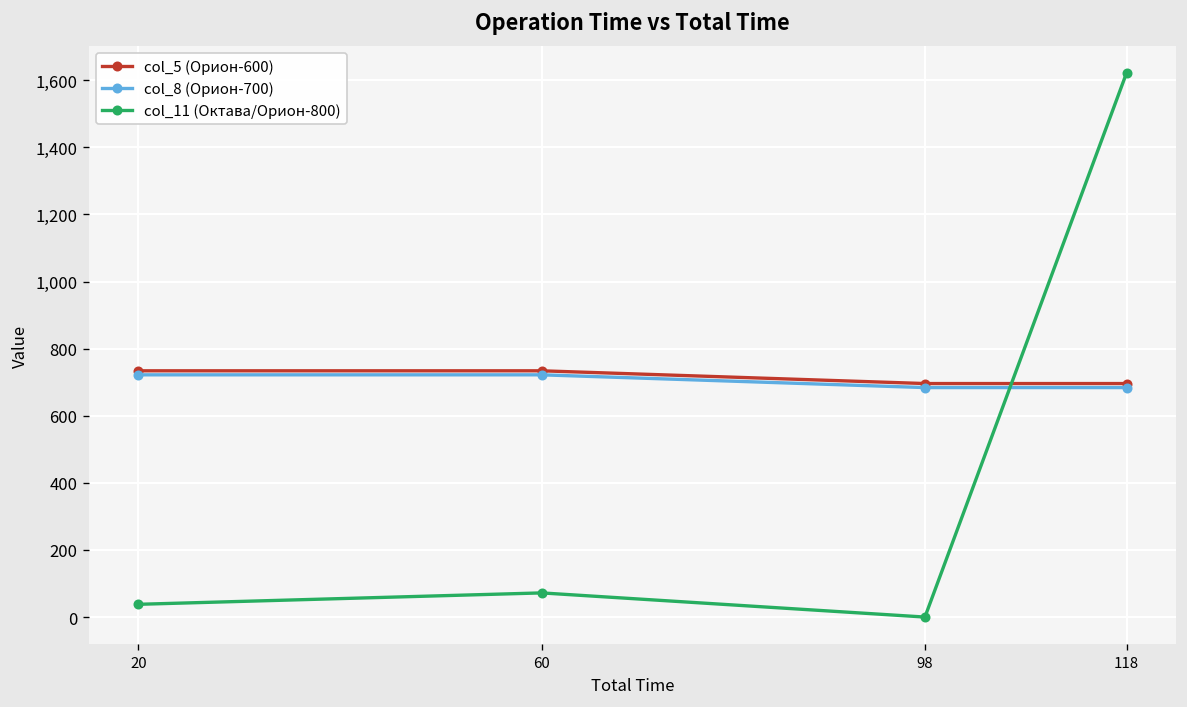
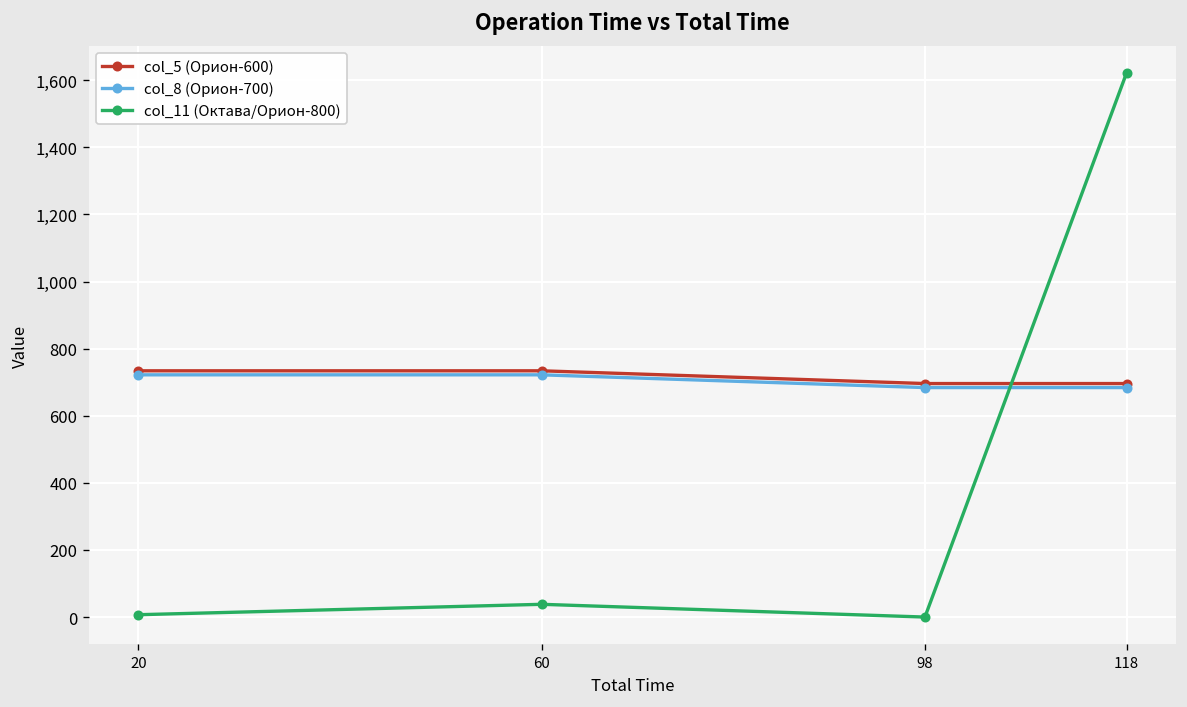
col_11 (Октава/Орион-800), 20: 40 -> 10
col_11 (Октава/Орион-800), 60: 70 -> 40
